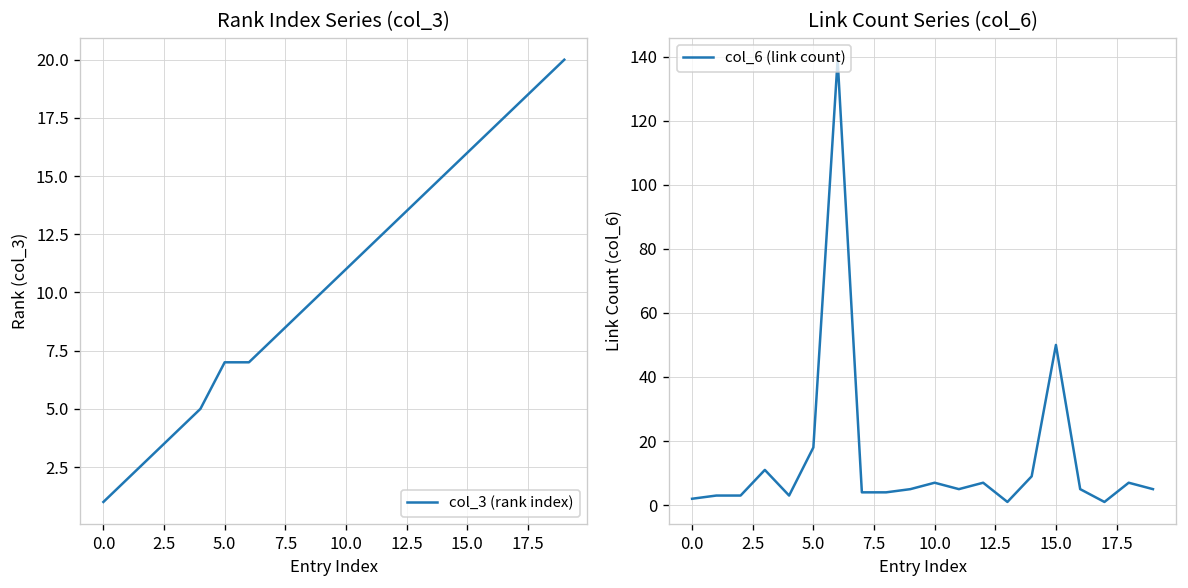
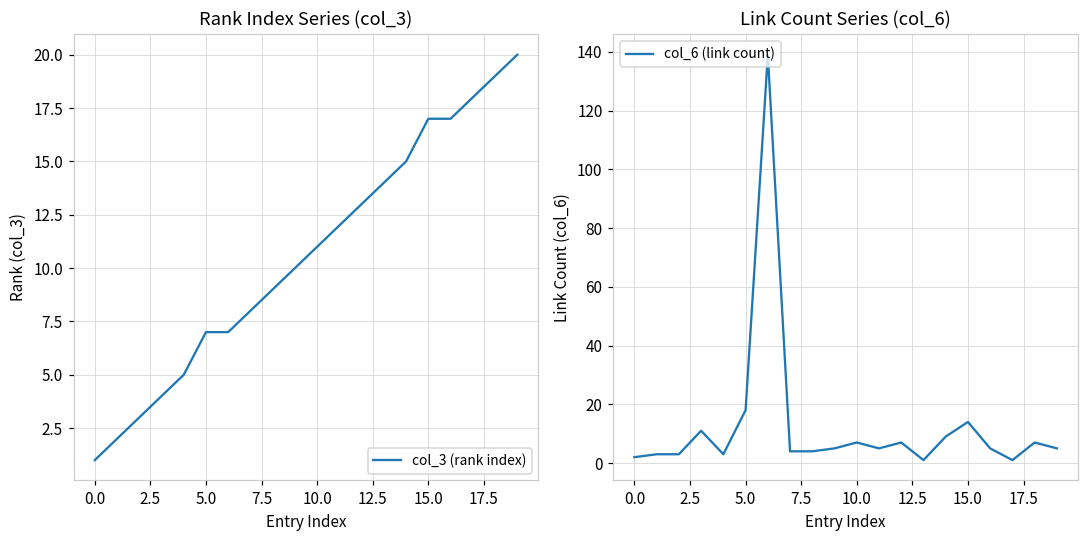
Rank Index Series (col_3), 15.0: 16 -> 17
Link Count Series (col_6), 15.0: 50 -> 14
